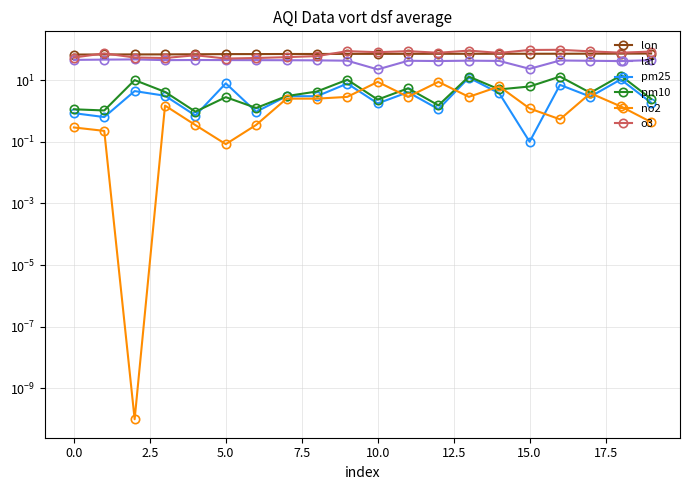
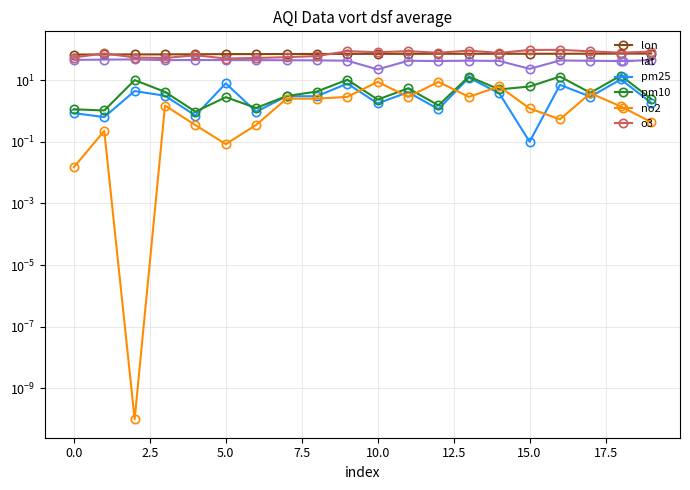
no2, 0.0: 0.3 -> 0.01
